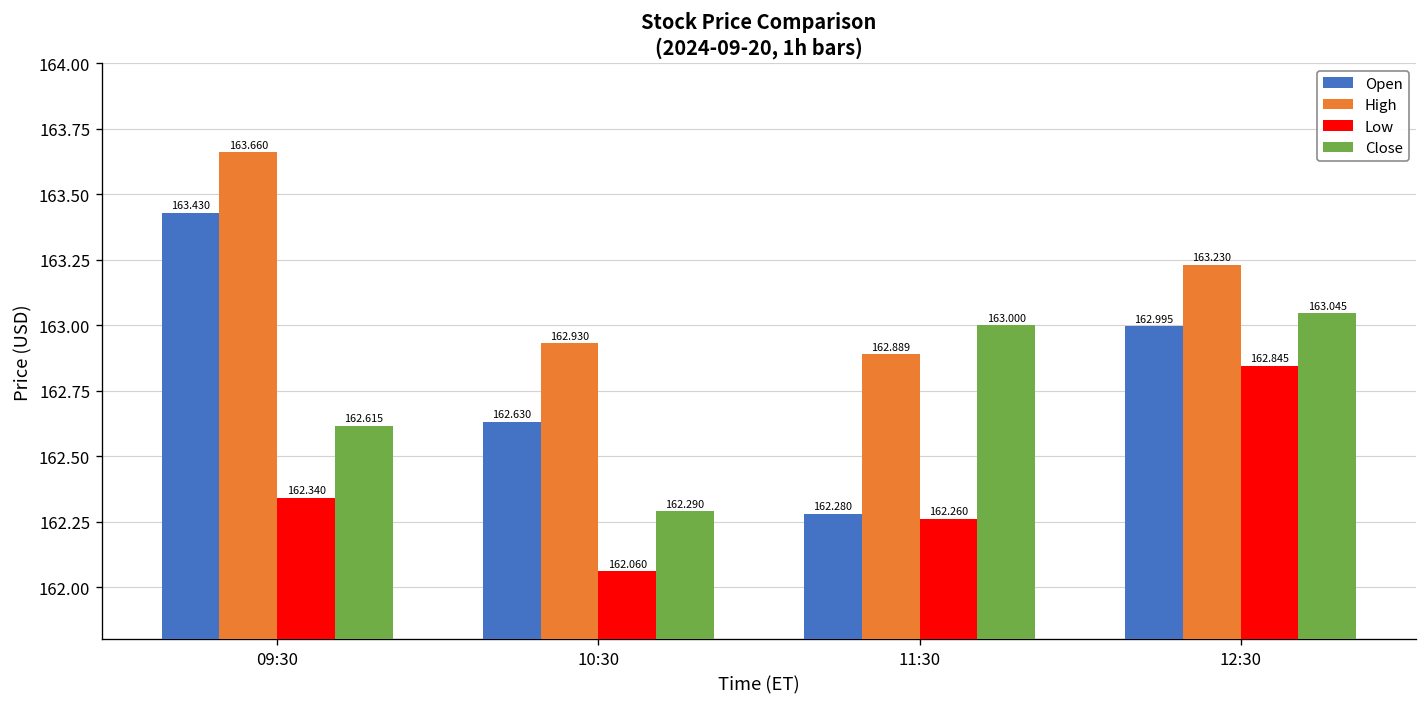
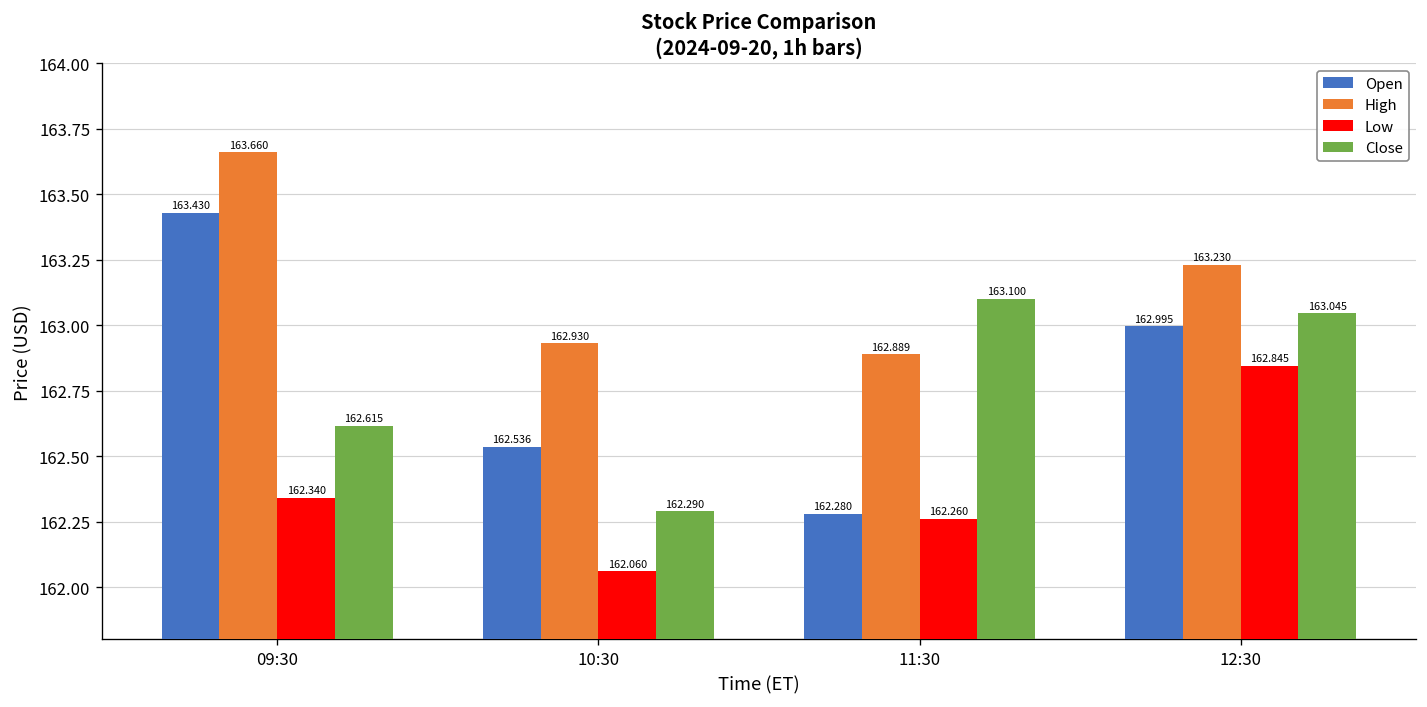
Open, 10:30: 162.630 -> 162.536
Close, 11:30: 163.000 -> 163.100
